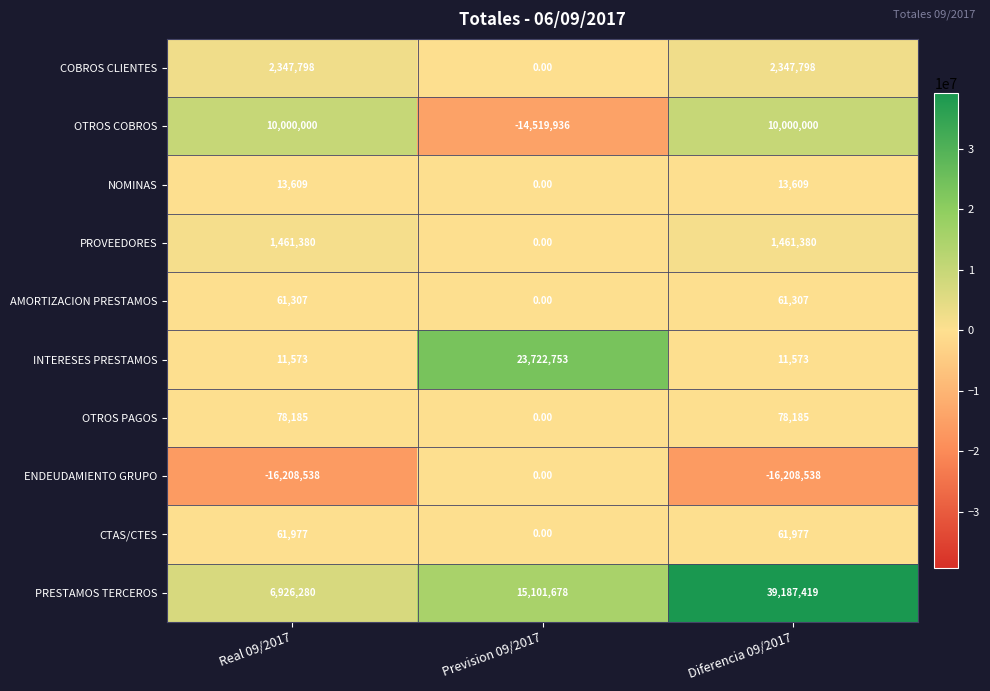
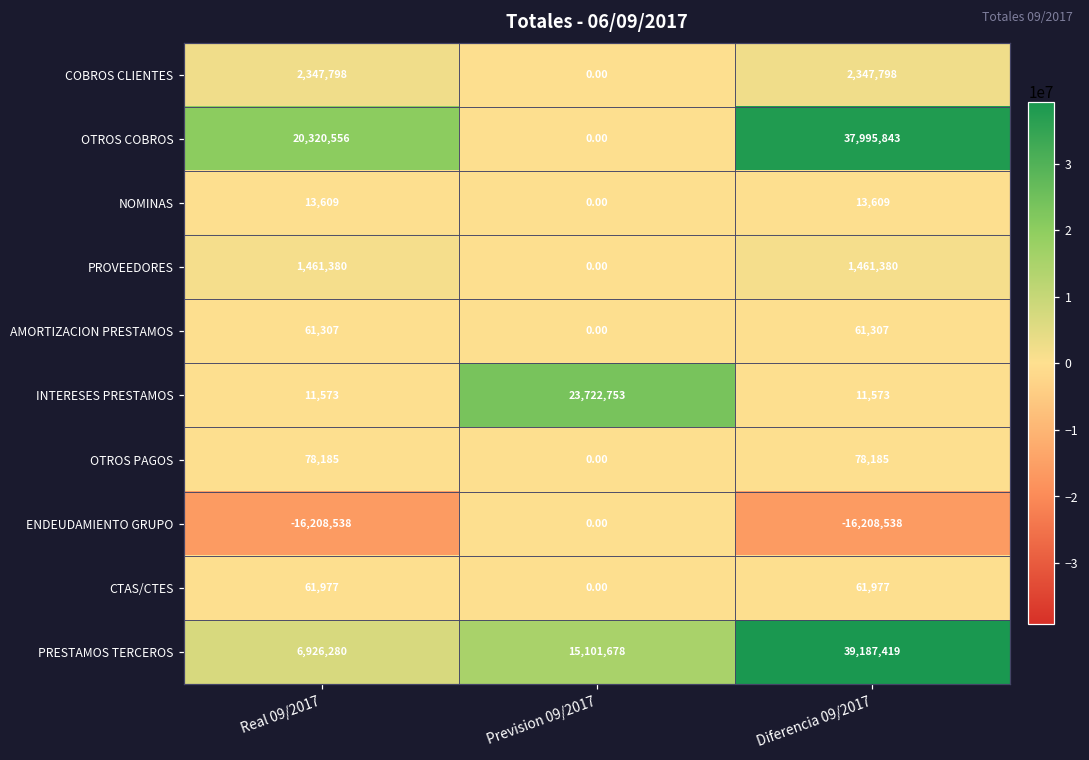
OTROS COBROS, Real 09/2017: 10,000,000 -> 20,320,556
OTROS COBROS, Prevision 09/2017: -14,519,936 -> 0.00
OTROS COBROS, Diferencia 09/2017: 10,000,000 -> 37,995,843
